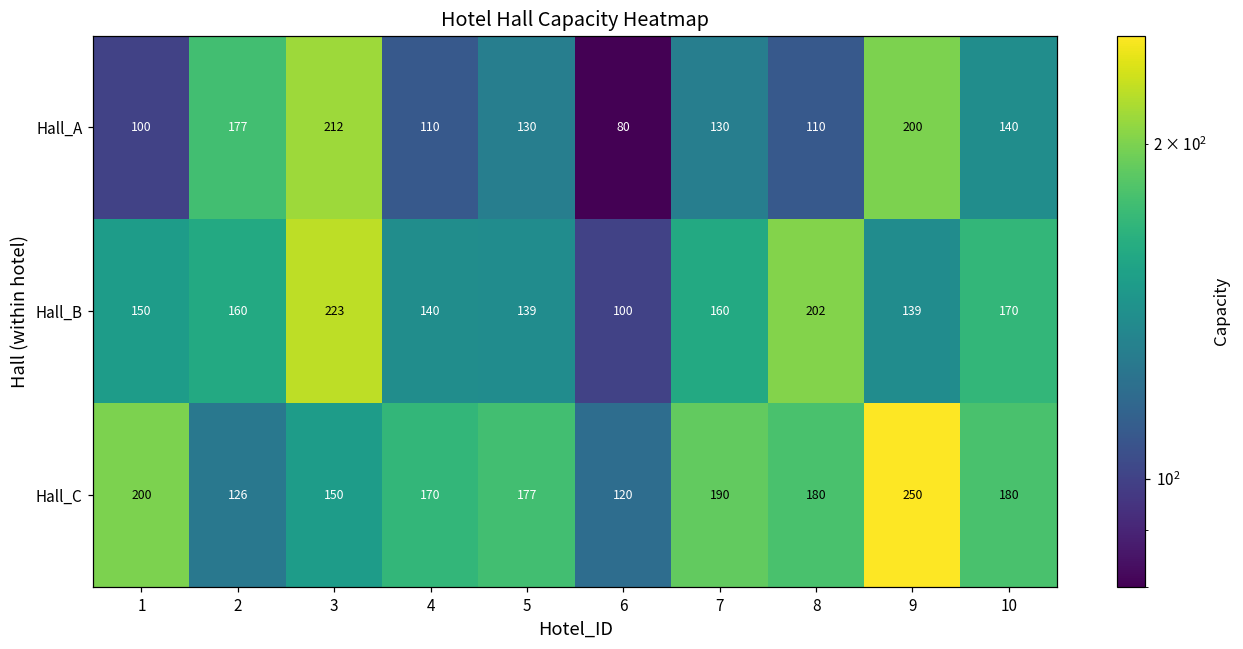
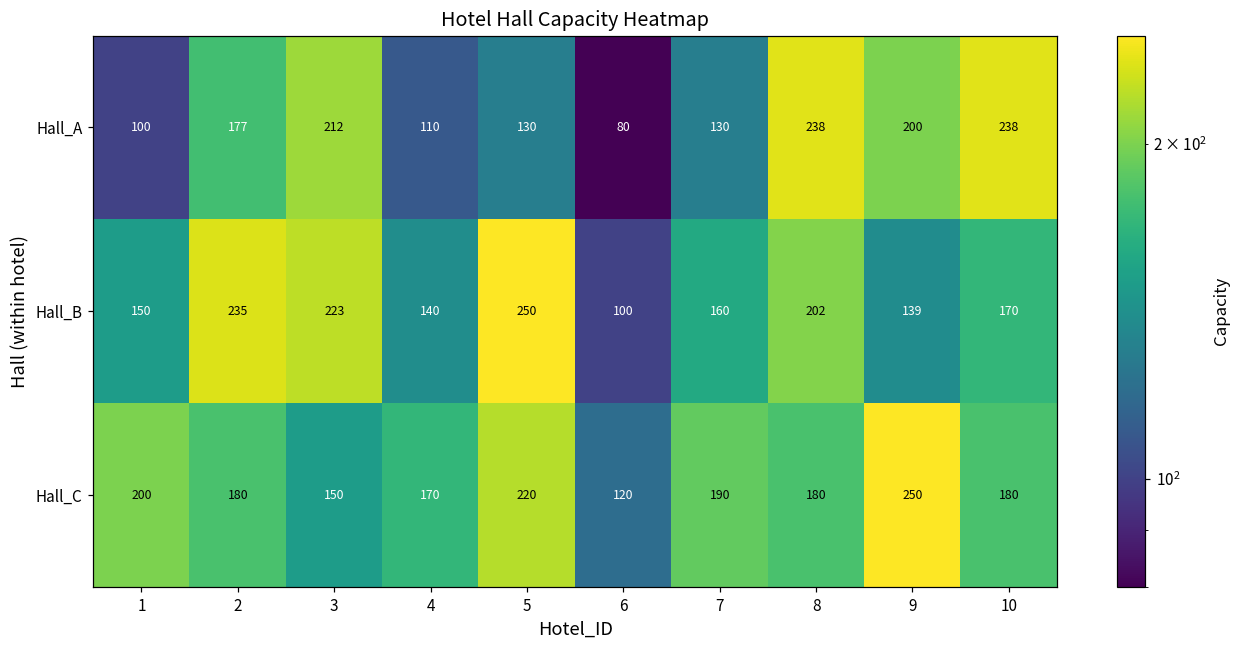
Hall_A, 8: 110 -> 238
Hall_A, 10: 140 -> 238
Hall_B, 2: 160 -> 235
Hall_B, 5: 139 -> 250
Hall_C, 2: 126 -> 180
Hall_C, 5: 177 -> 220
